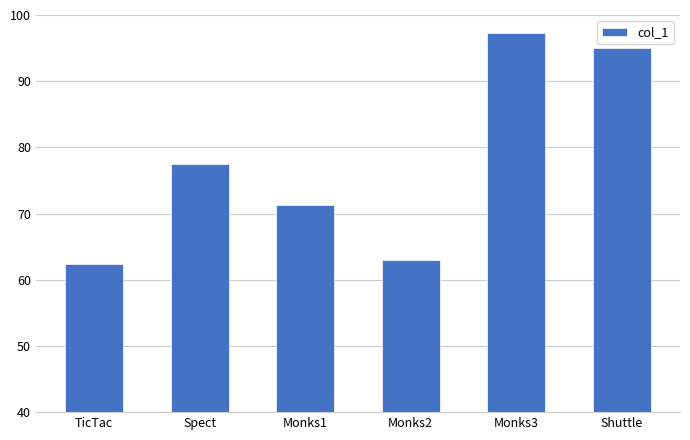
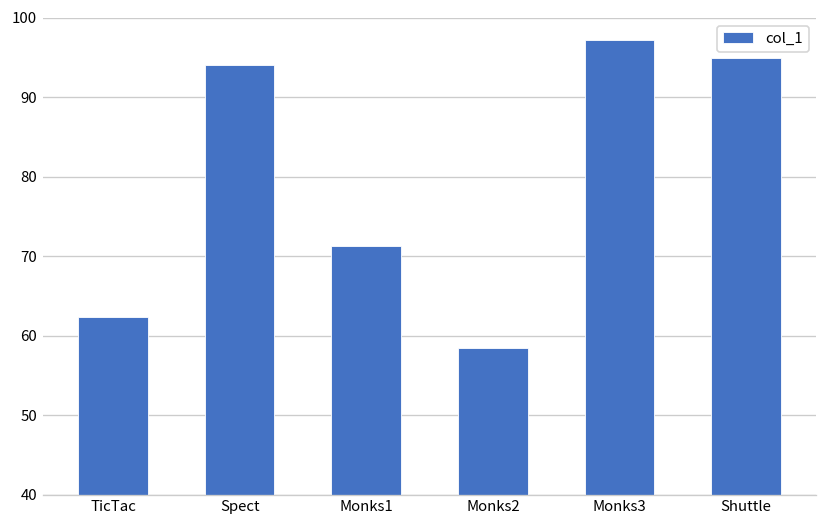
Spect: 78 -> 94
Monks2: 63 -> 58
